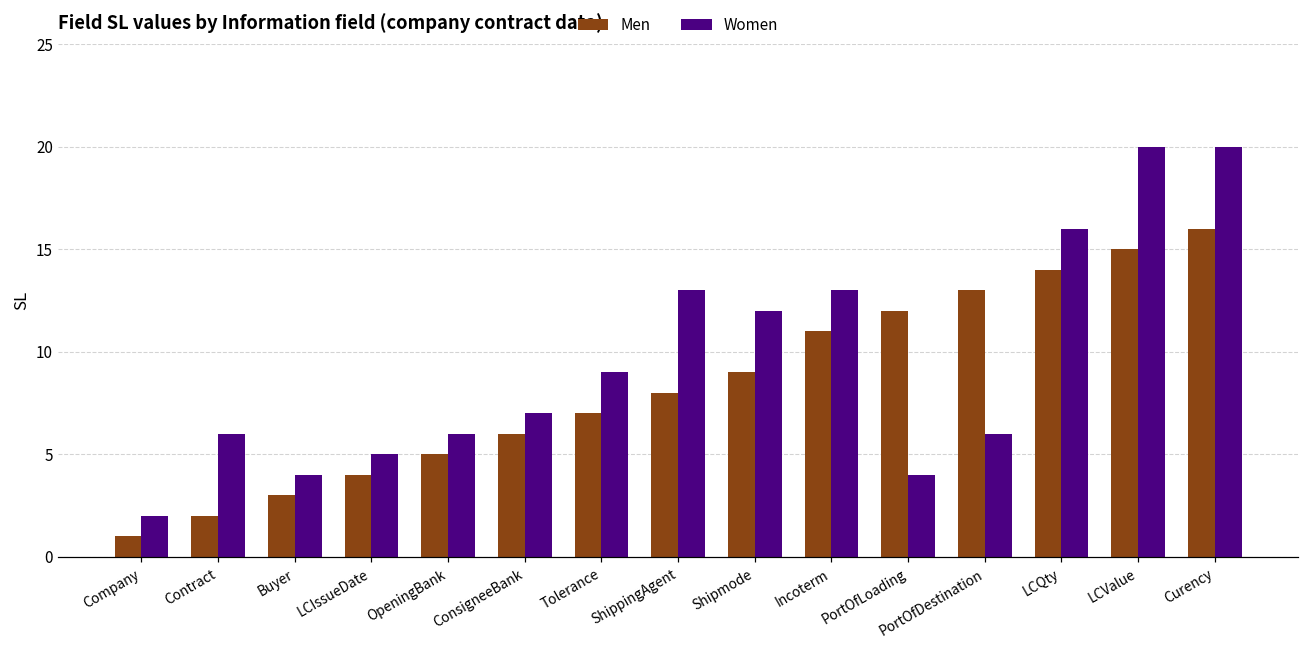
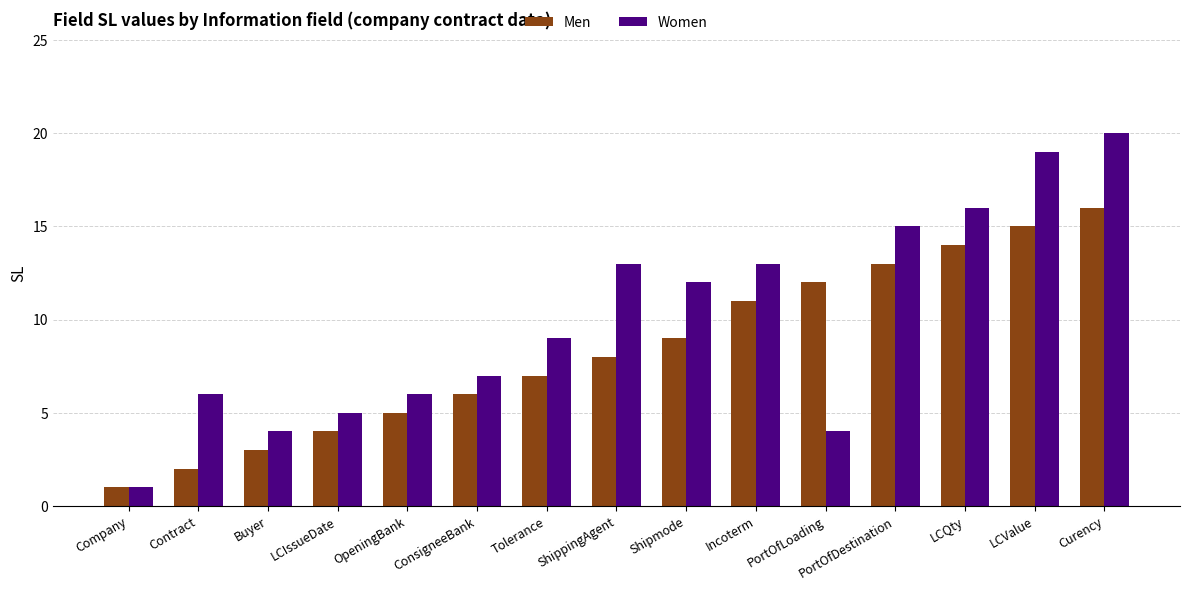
Women, Company: 2 -> 1
Women, PortOfDestination: 6 -> 15
Women, LCValue: 20 -> 19
